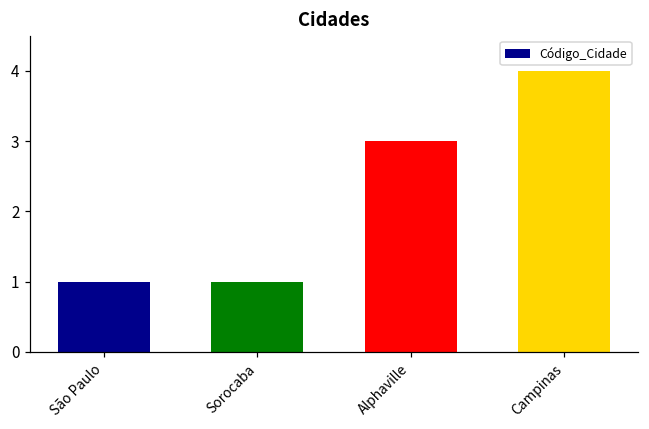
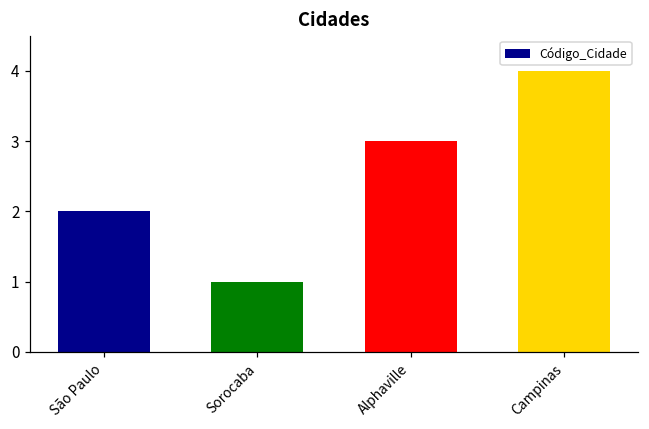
São Paulo: 1 -> 2
